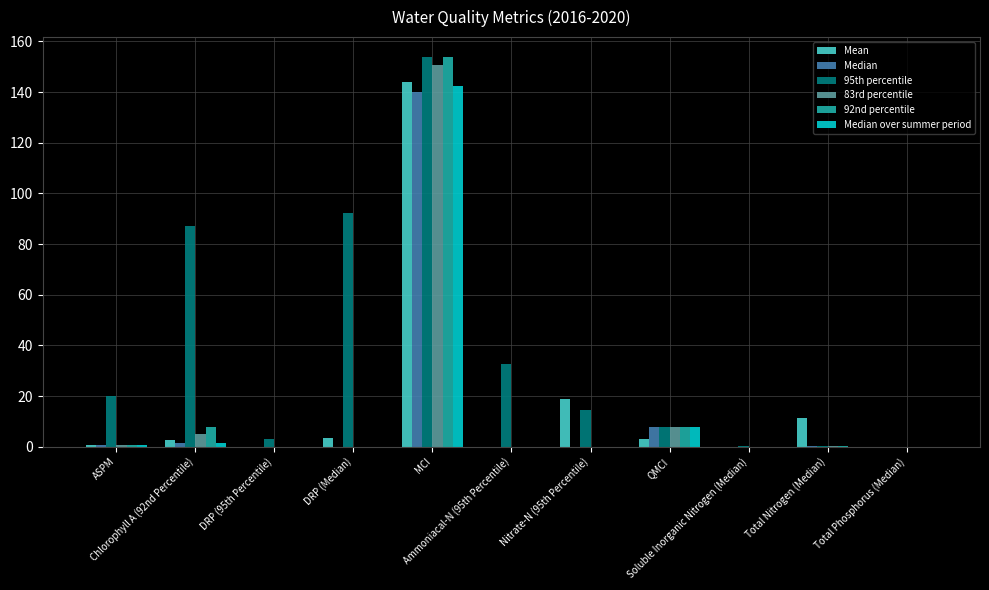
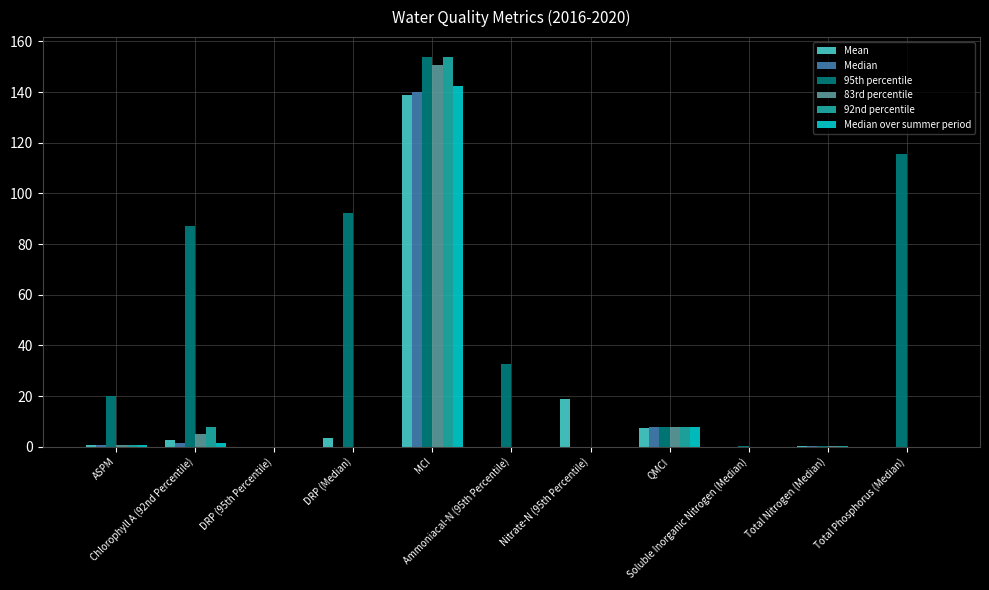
95th percentile, DRP (95th Percentile): 3 -> 0
Mean, MCI: 144 -> 139
95th percentile, Nitrate-N (95th Percentile): 14 -> 0
Mean, QMCI: 3 -> 7
Mean, Total Nitrogen (Median): 11 -> 0
95th percentile, Total Phosphorus (Median): 0 -> 116
